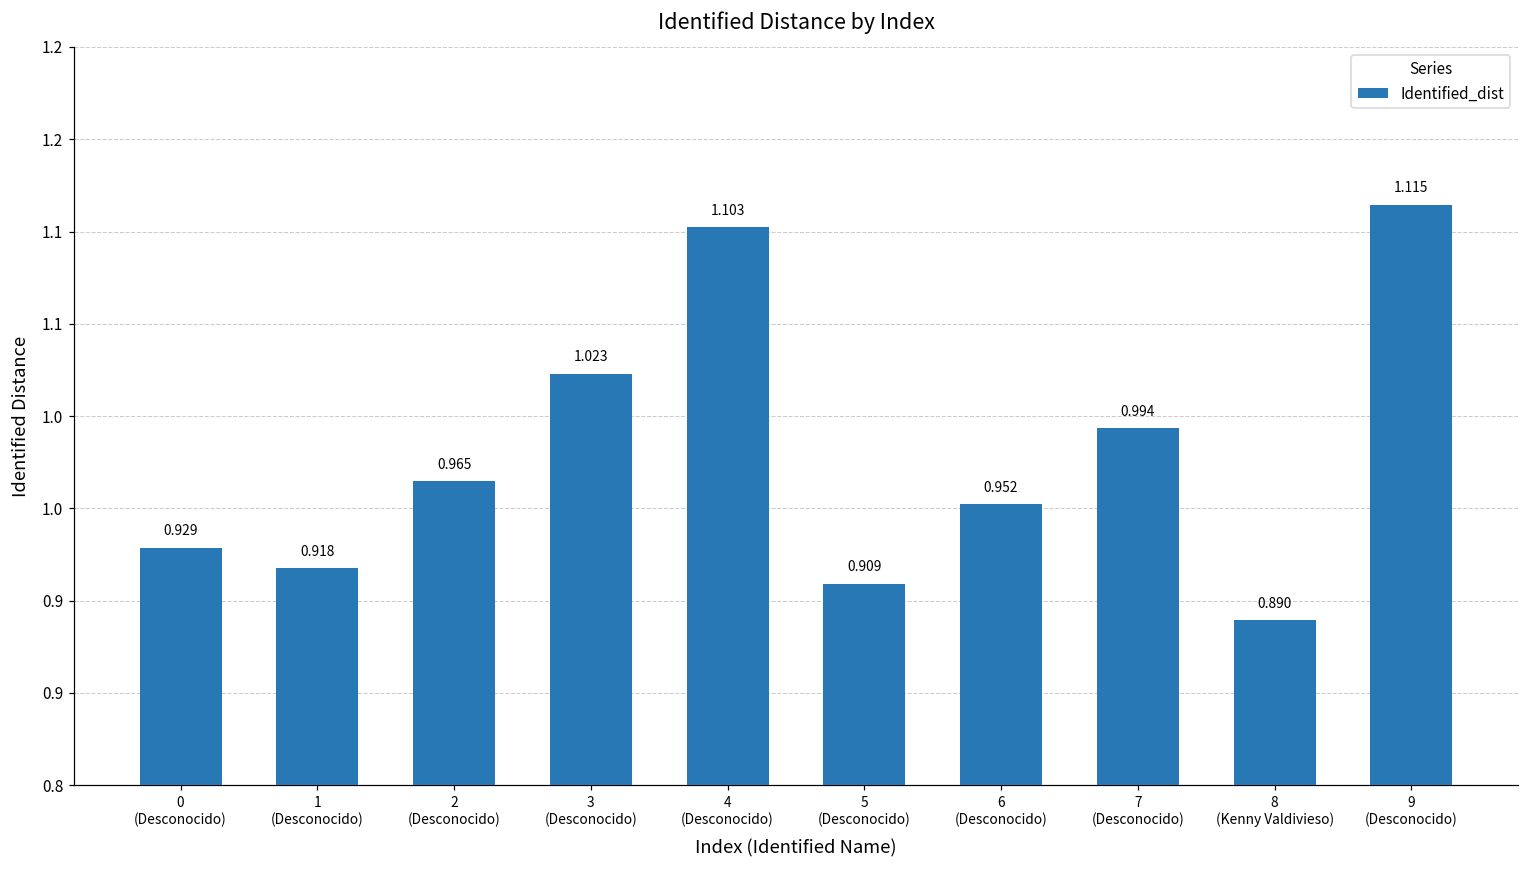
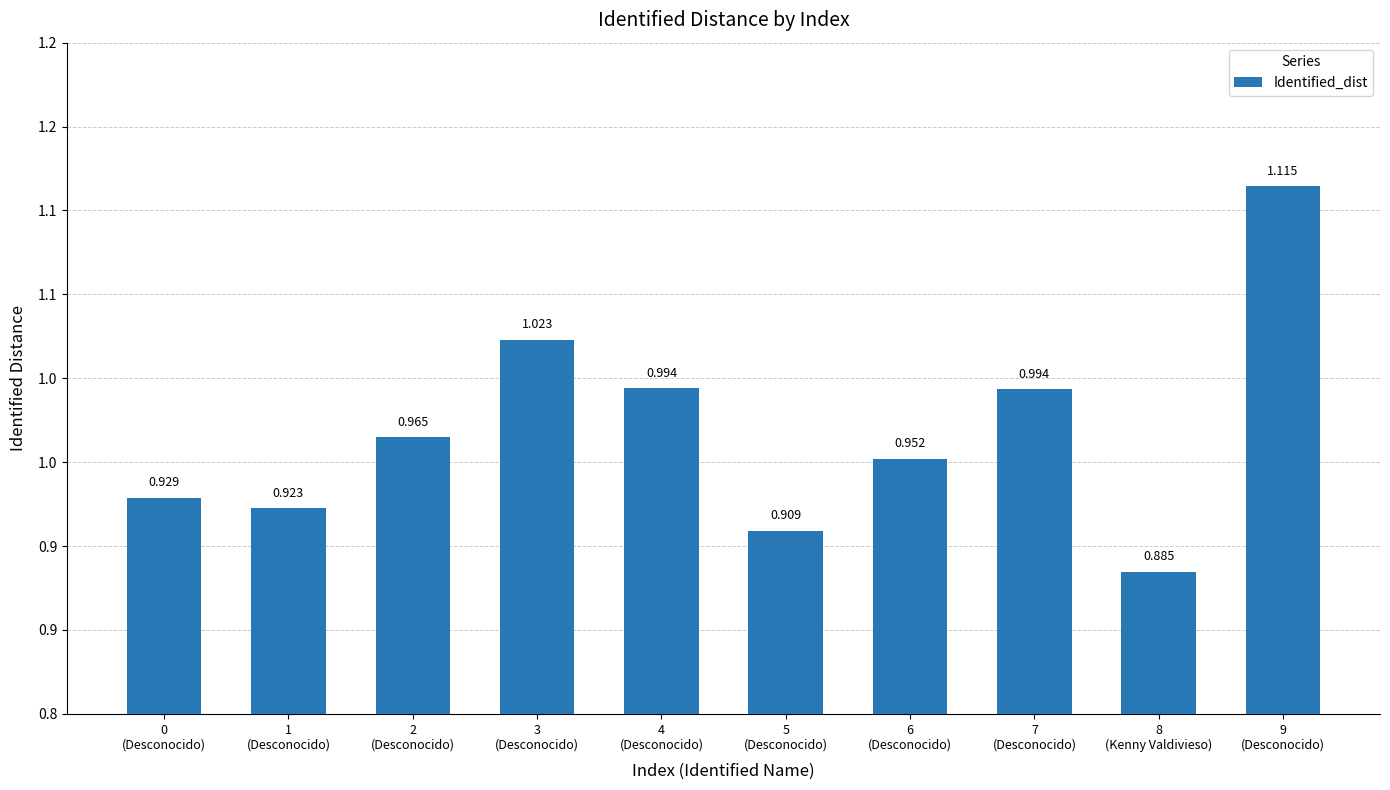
1 (Desconocido): 0.918 -> 0.923
4 (Desconocido): 1.103 -> 0.994
8 (Kenny Valdivieso): 0.890 -> 0.885
